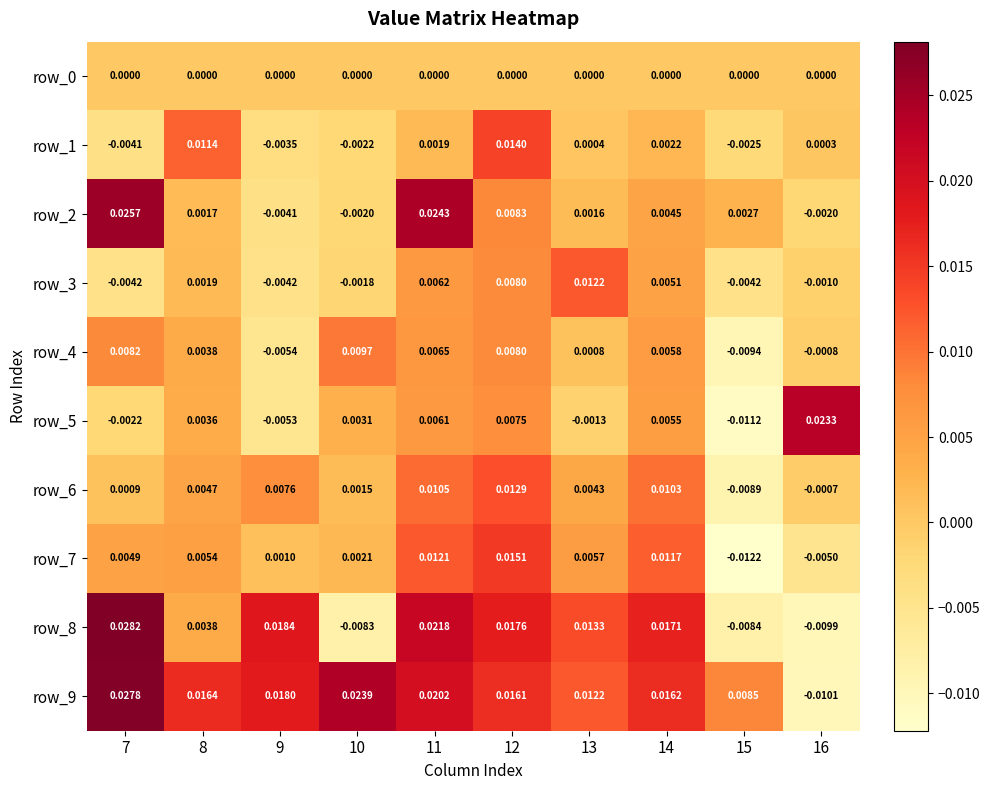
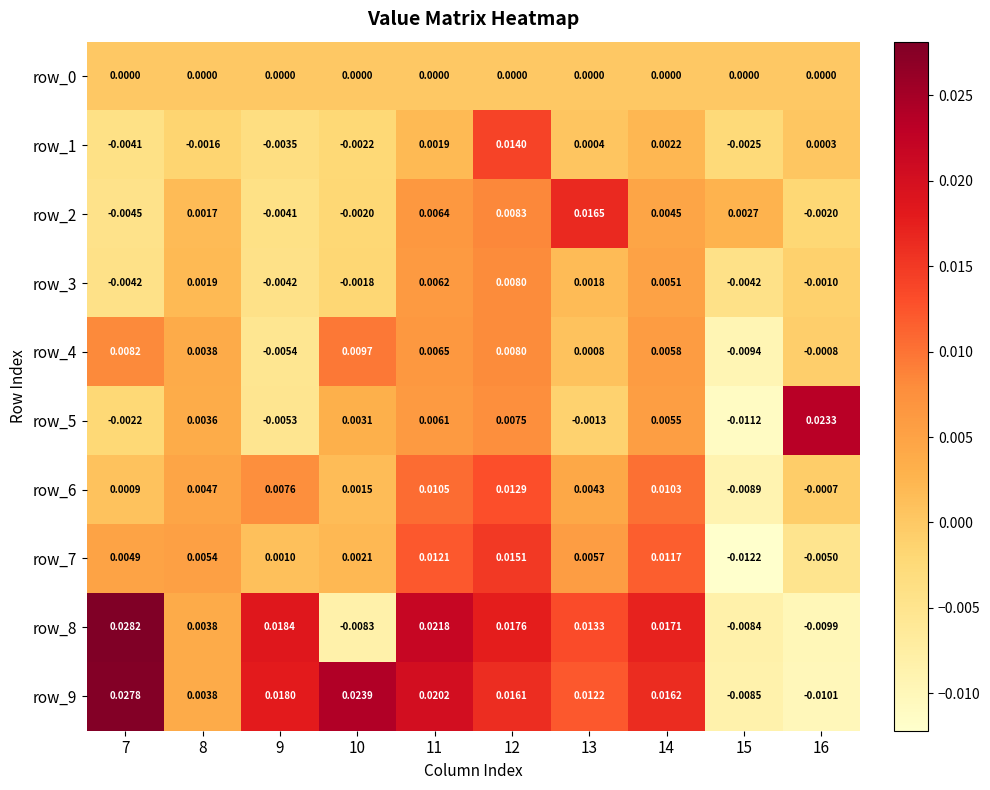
row_1, 8: 0.0114 -> -0.0016
row_2, 7: 0.0257 -> -0.0045
row_2, 11: 0.0243 -> 0.0064
row_2, 13: 0.0016 -> 0.0165
row_3, 13: 0.0122 -> 0.0018
row_9, 8: 0.0164 -> 0.0038
row_9, 15: 0.0085 -> -0.0085
